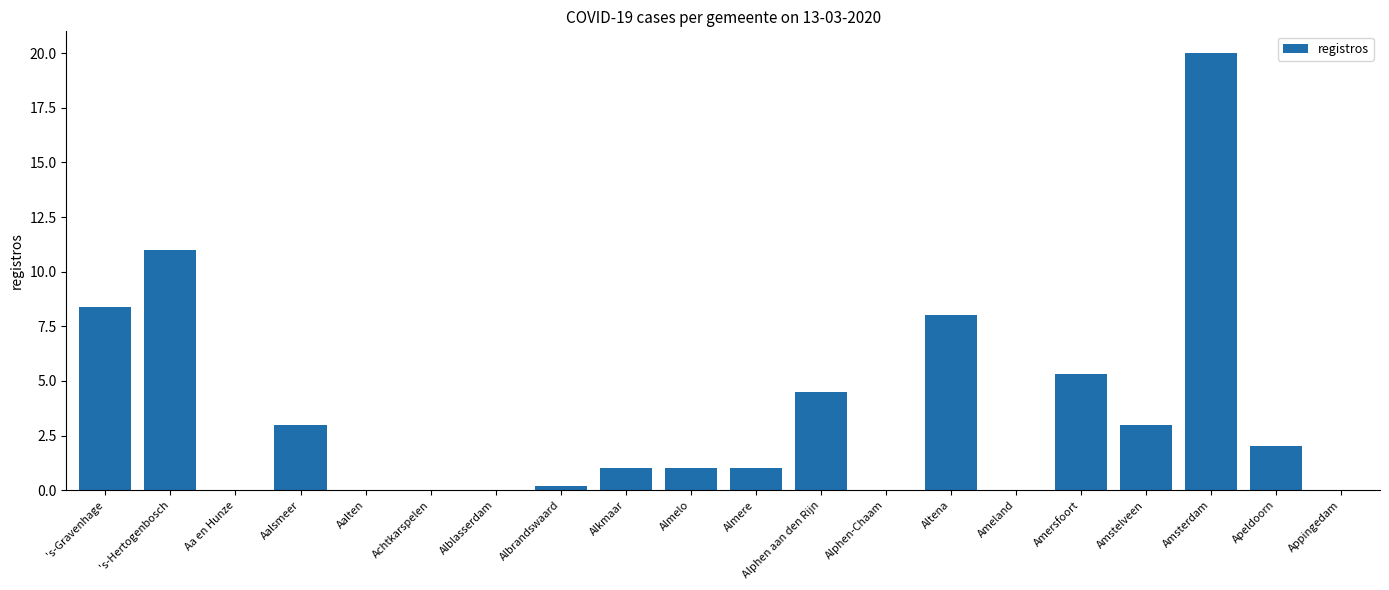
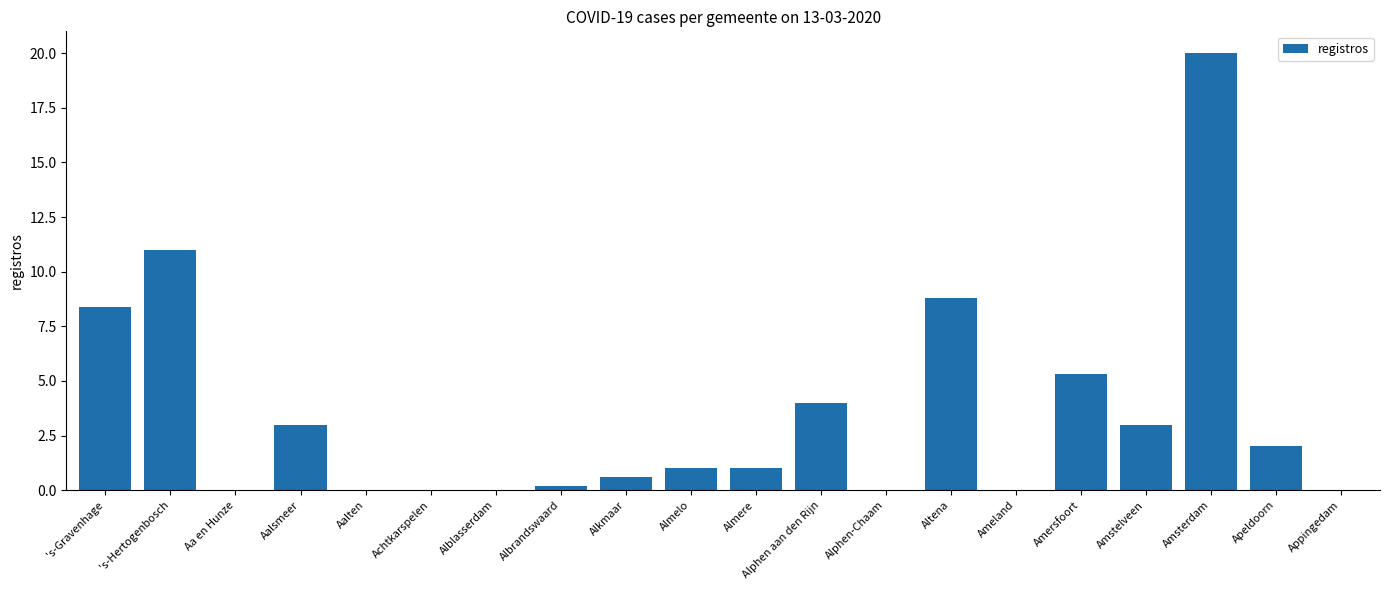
Alkmaar: 1.0 -> 0.6
Alphen aan den Rijn: 4.5 -> 4.0
Altena: 8.0 -> 8.8
